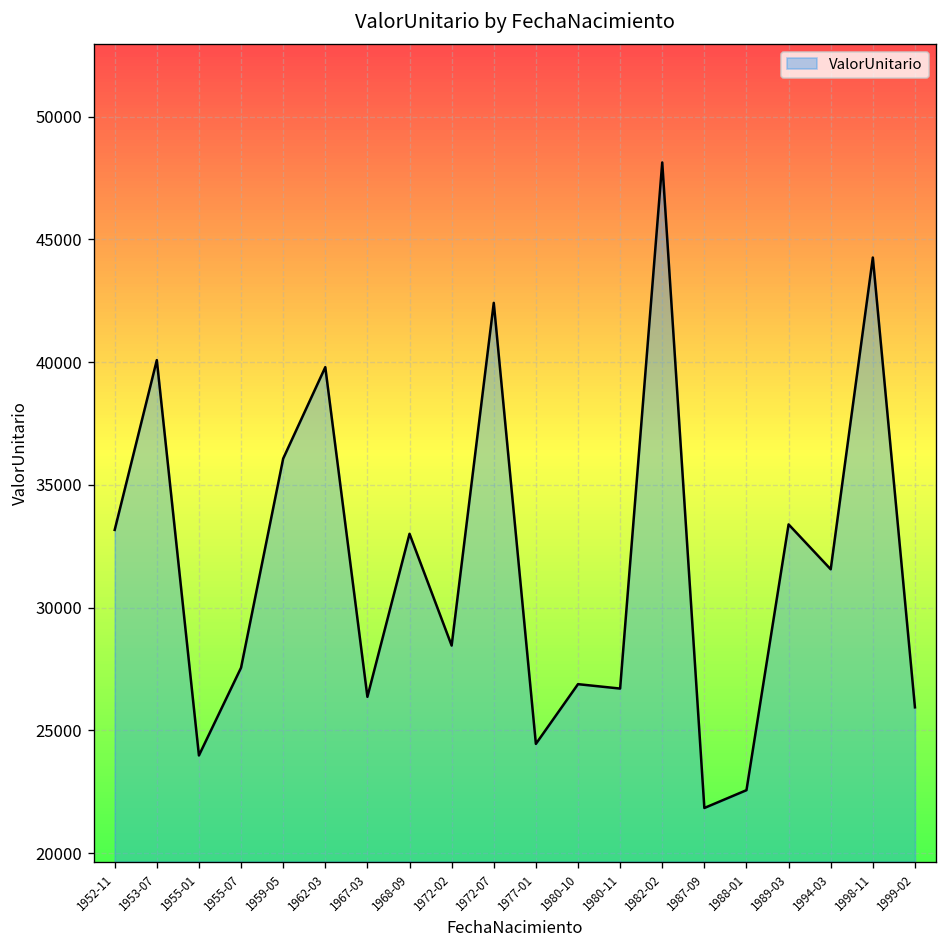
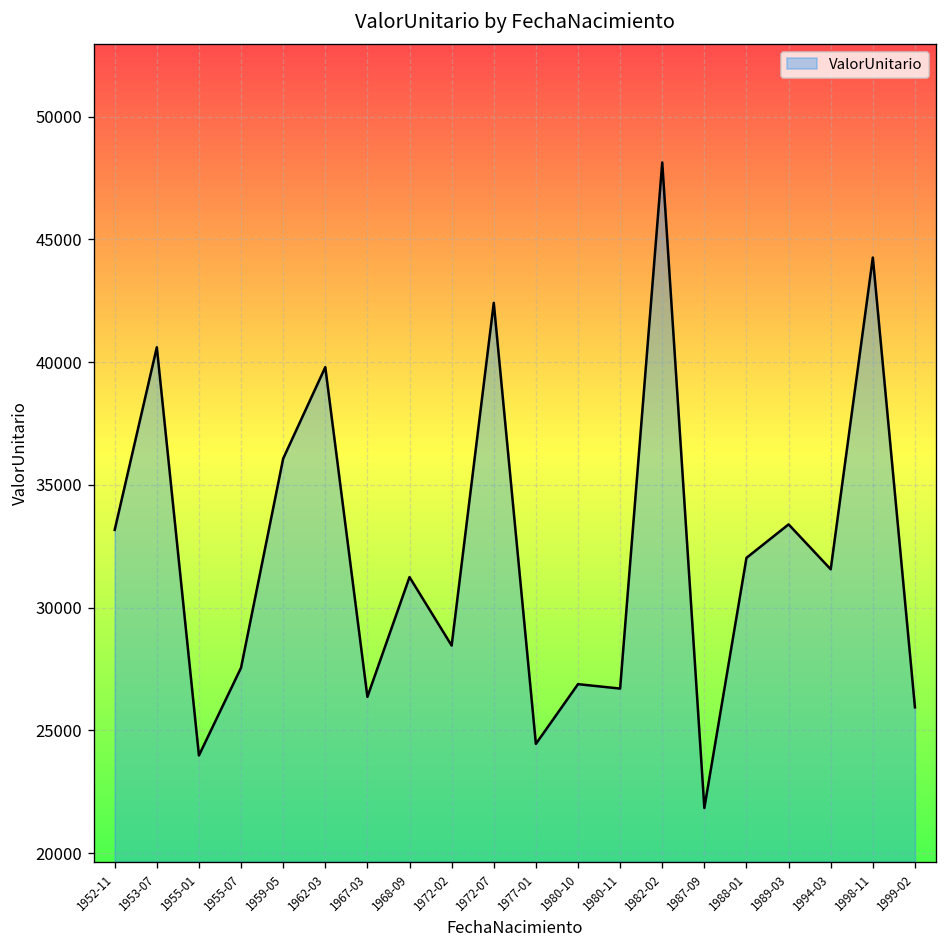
1953-07: 40100 -> 40600
1968-09: 33000 -> 31200
1988-01: 22600 -> 32000
